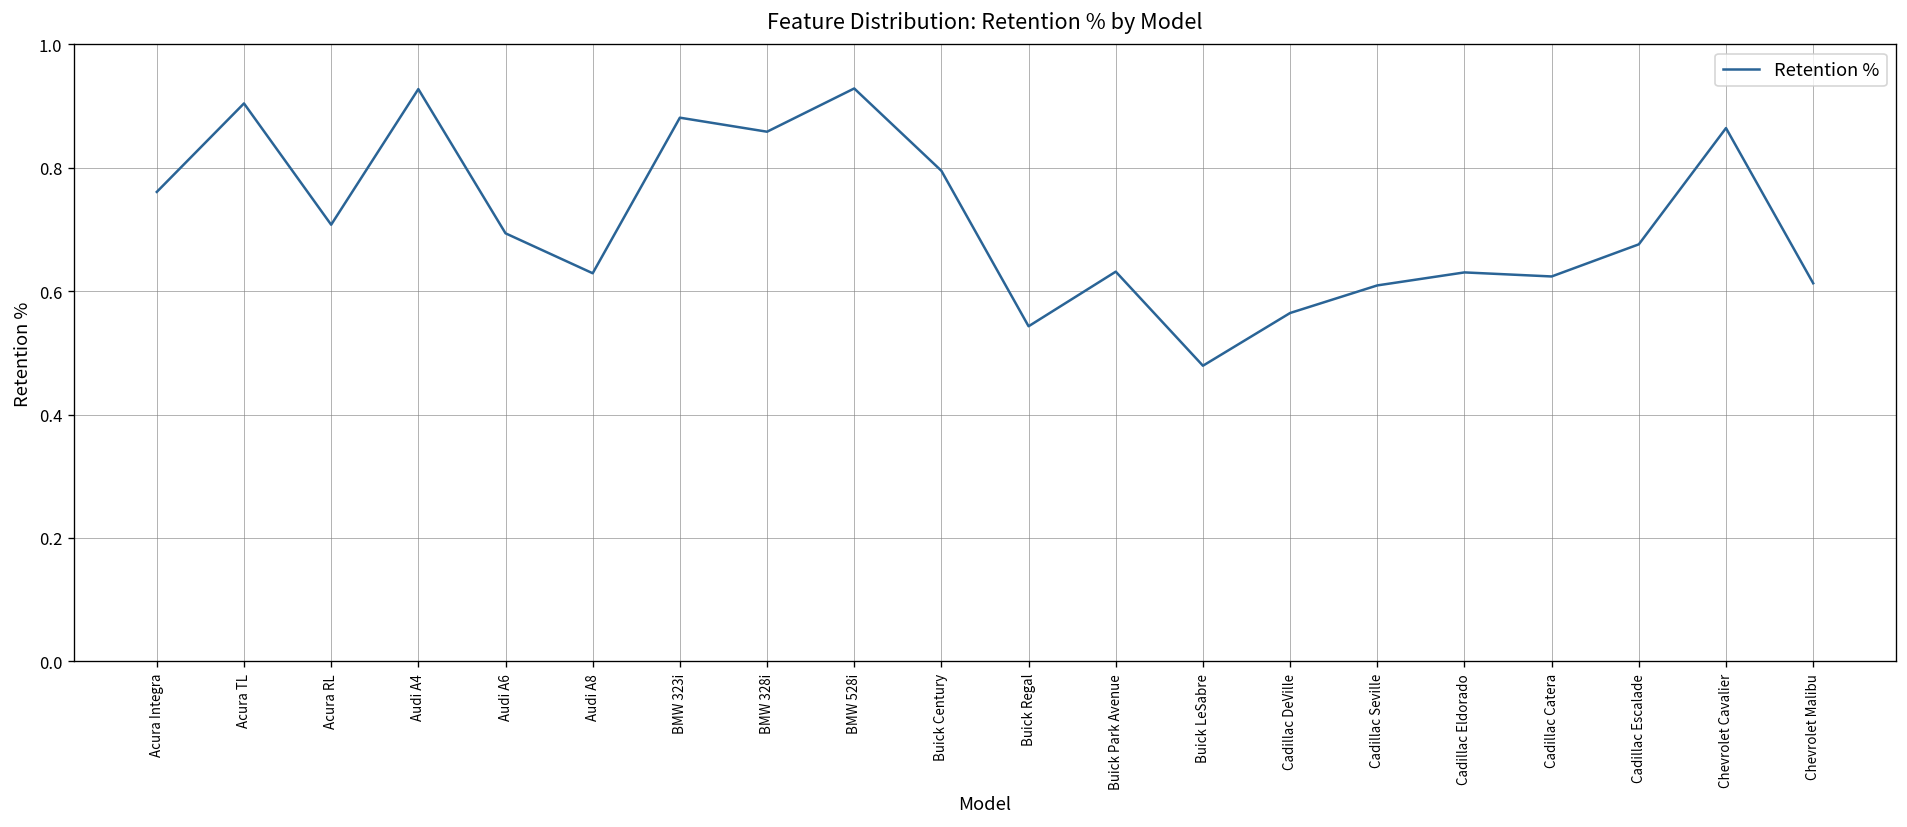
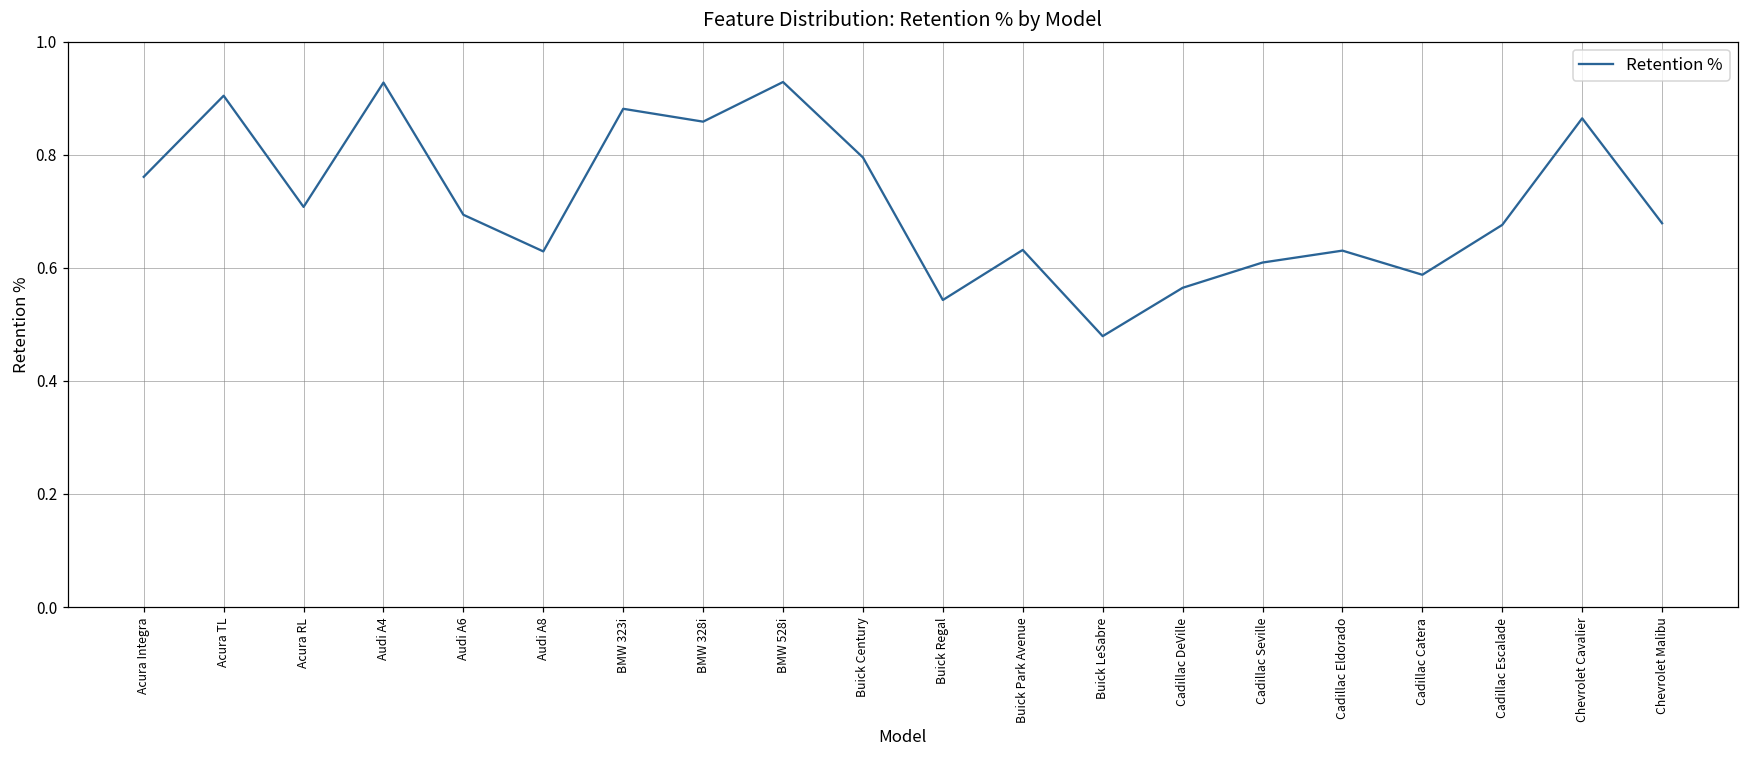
Cadillac Catera: 0.62 -> 0.59
Chevrolet Malibu: 0.61 -> 0.68
